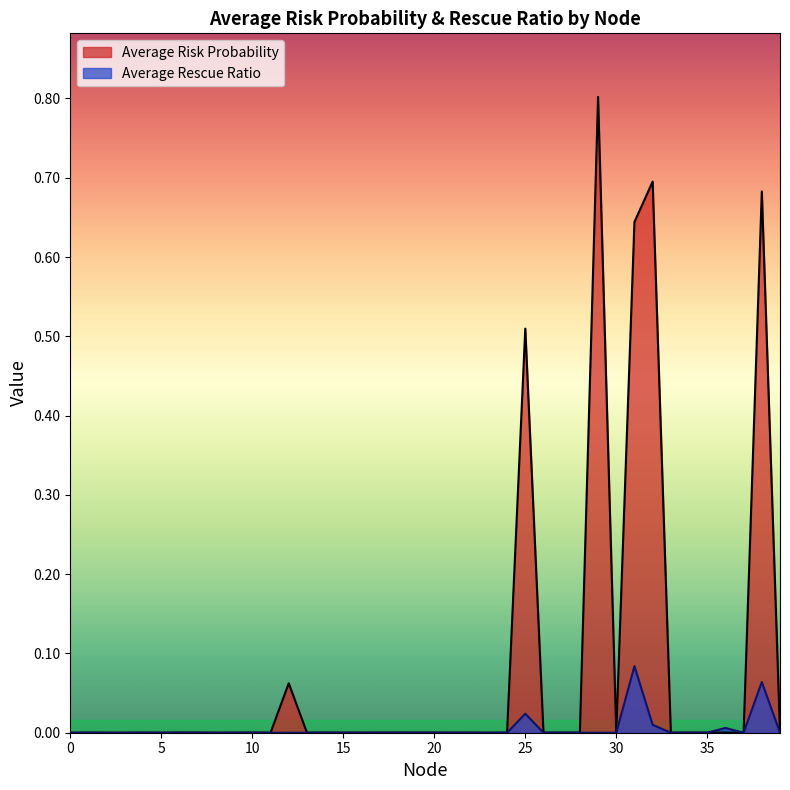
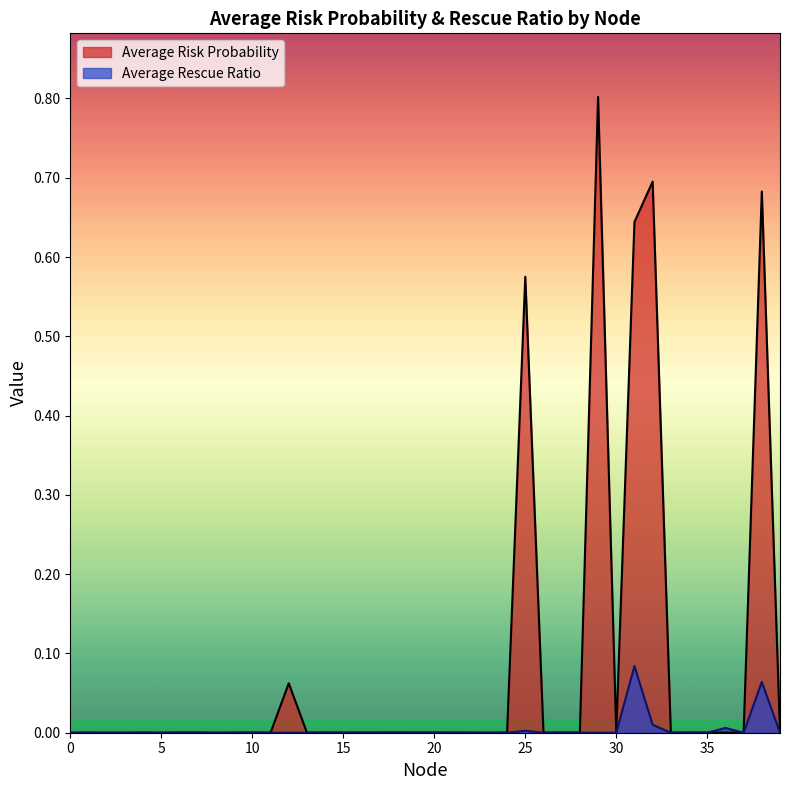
Average Risk Probability, 25: 0.51 -> 0.58
Average Rescue Ratio, 25: 0.02 -> 0.00
